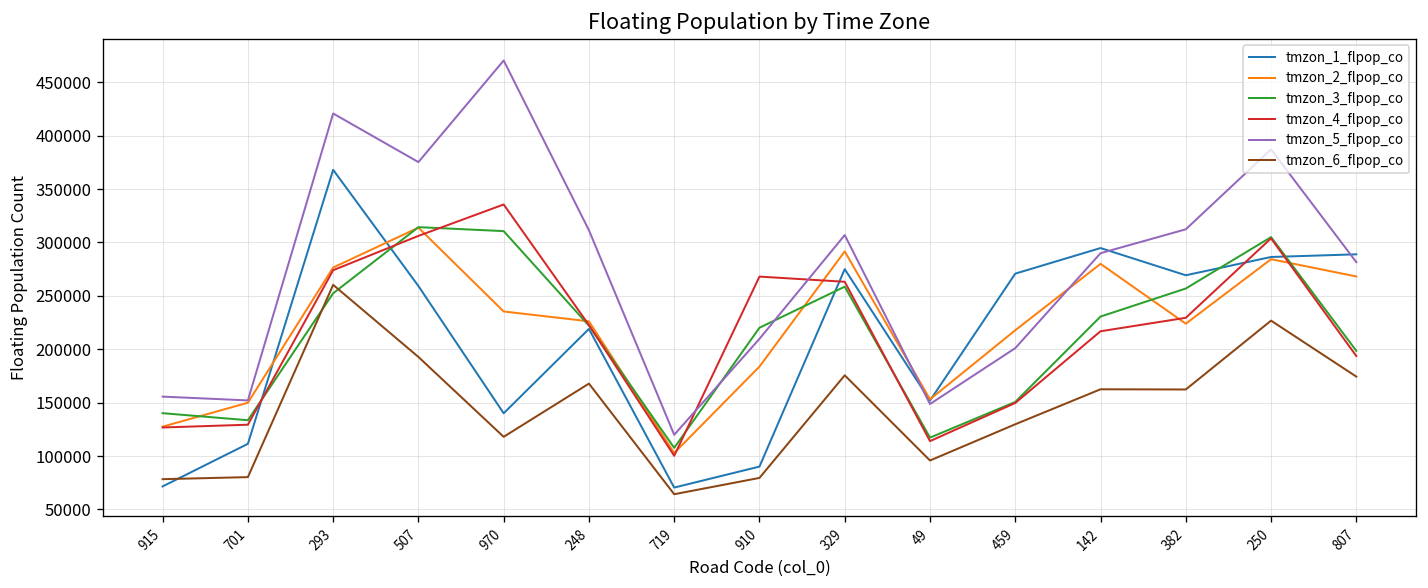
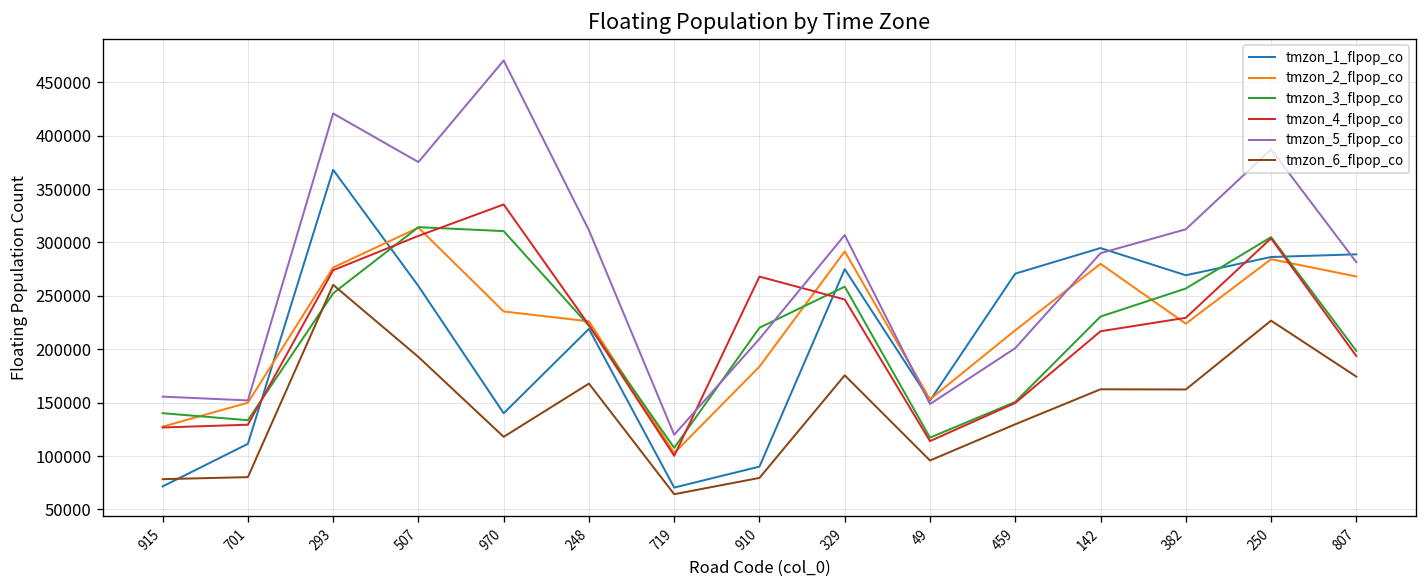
tmzon_4_flpop_co, 329: 260000 -> 250000
